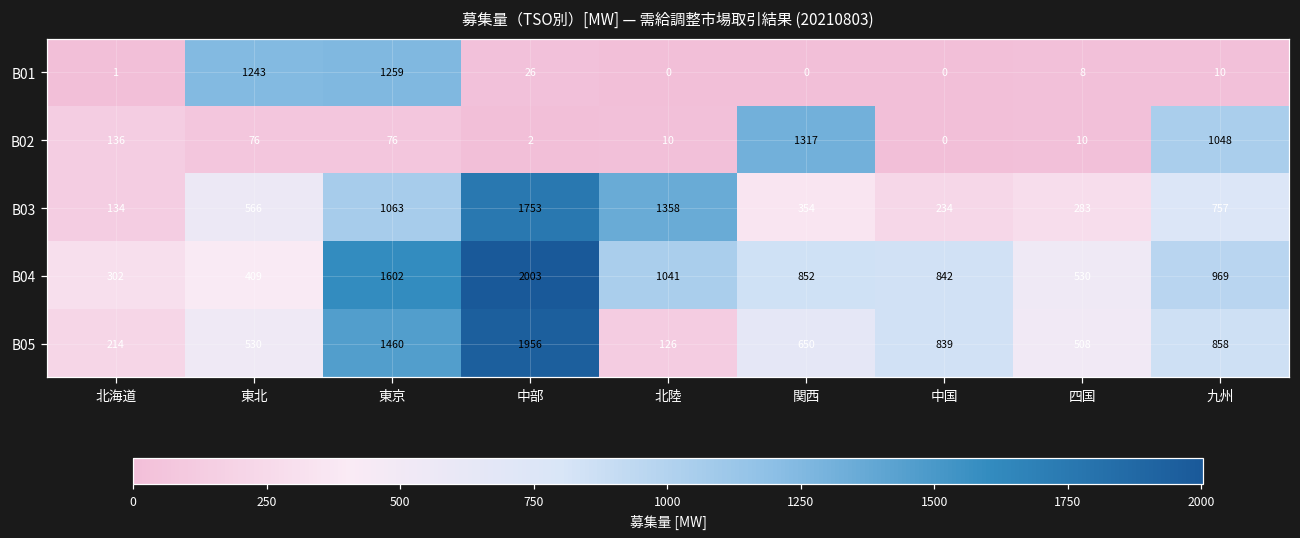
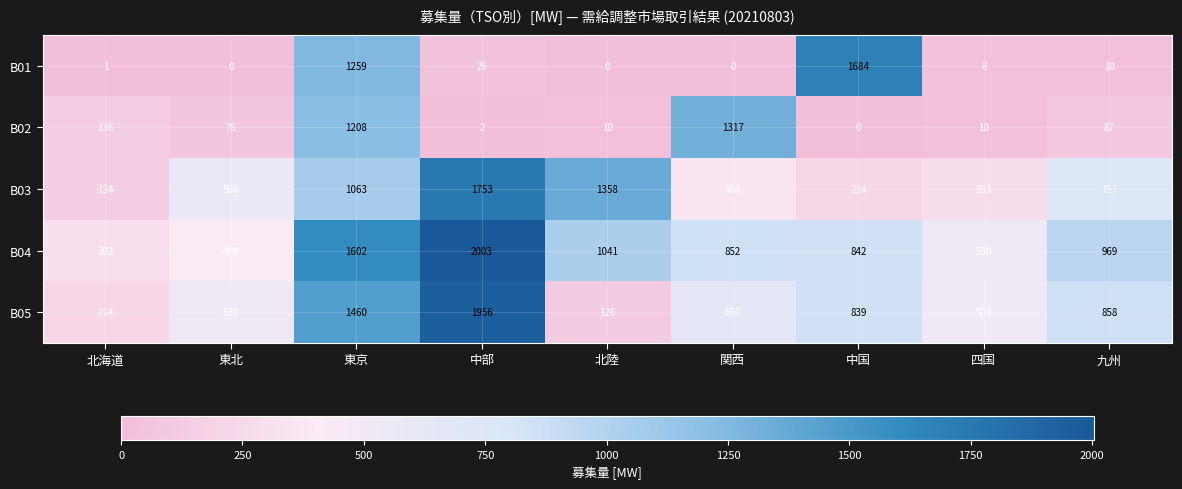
B01, 東北: 1243 -> 0
B01, 中国: 0 -> 1684
B02, 東京: 76 -> 1208
B02, 九州: 1048 -> 87
